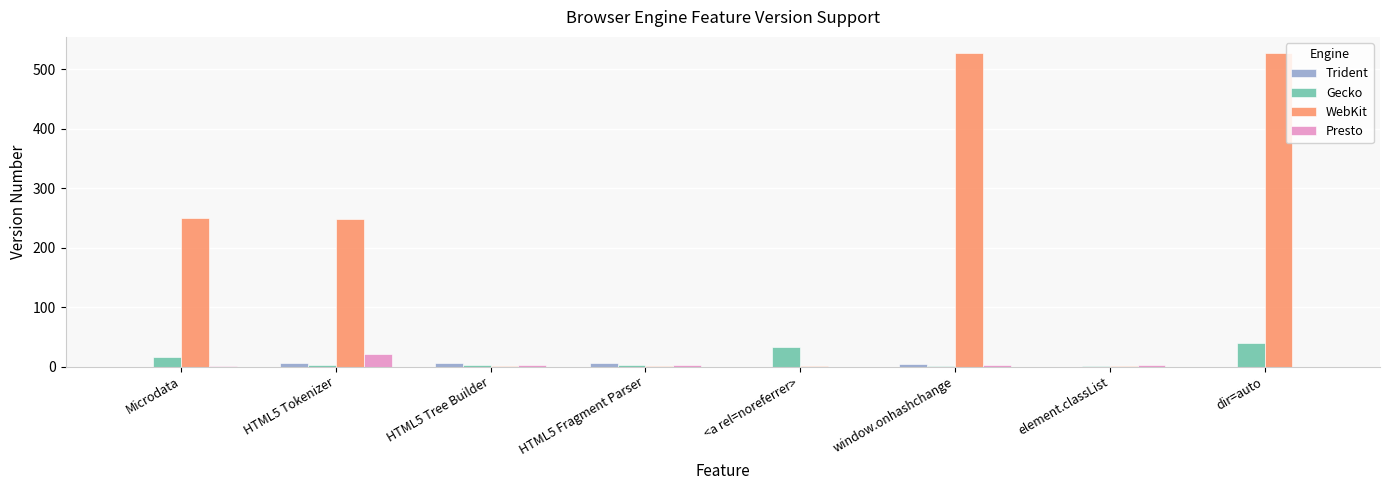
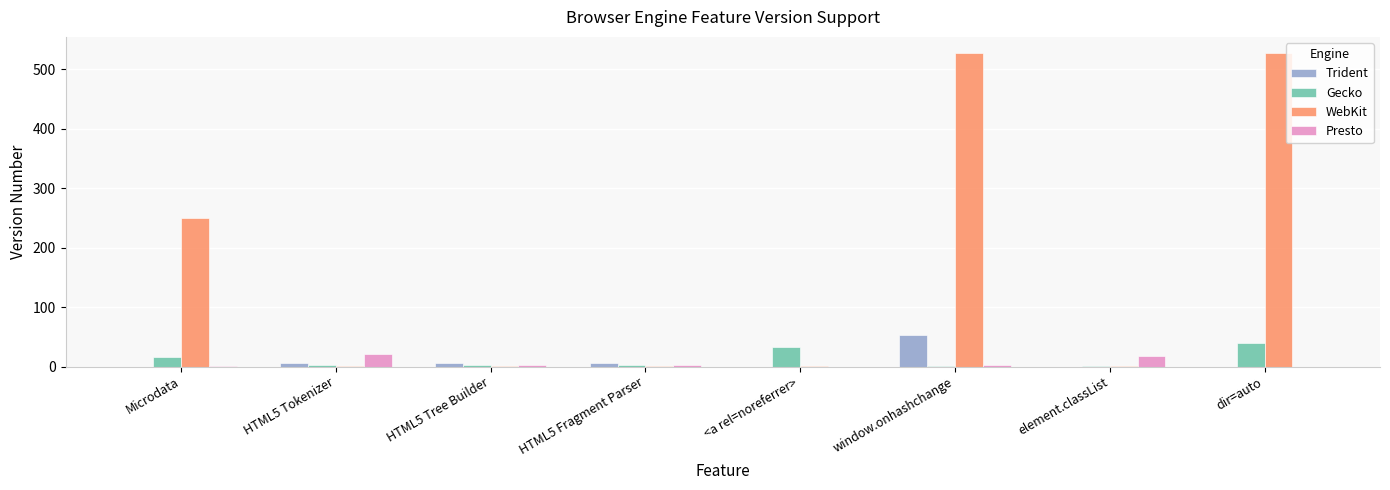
WebKit, HTML5 Tokenizer: 250 -> 0
Trident, window.onhashchange: 0 -> 50
Presto, element.classList: 0 -> 20
